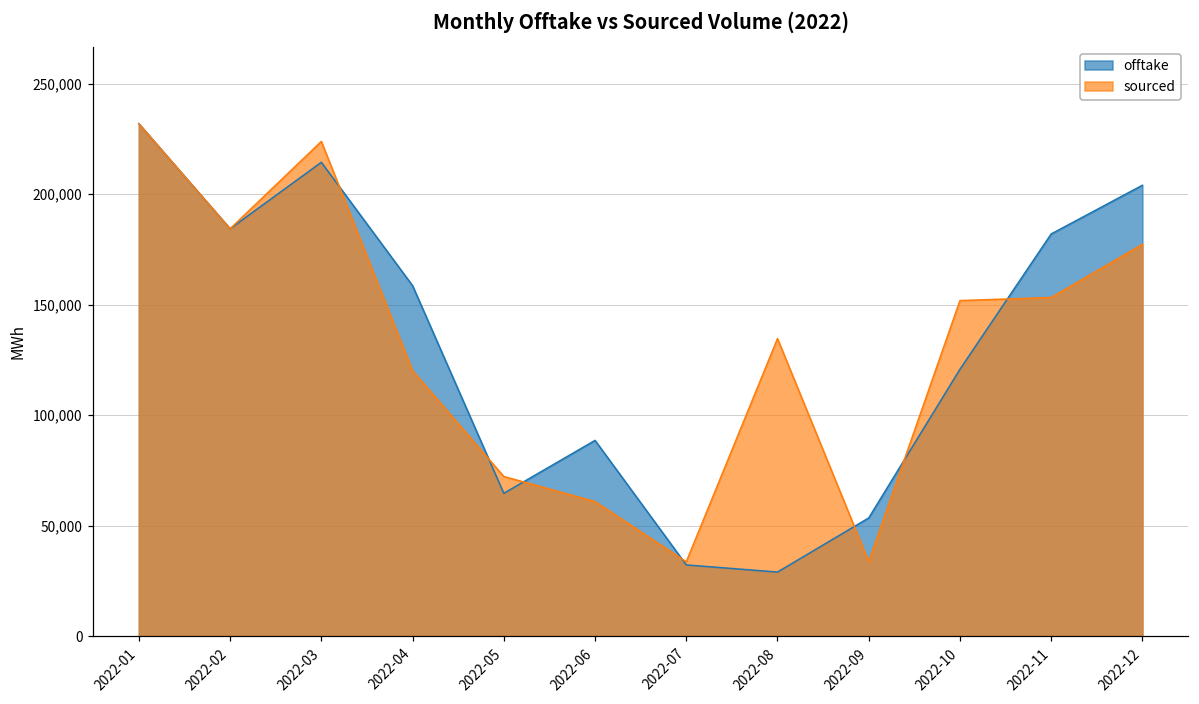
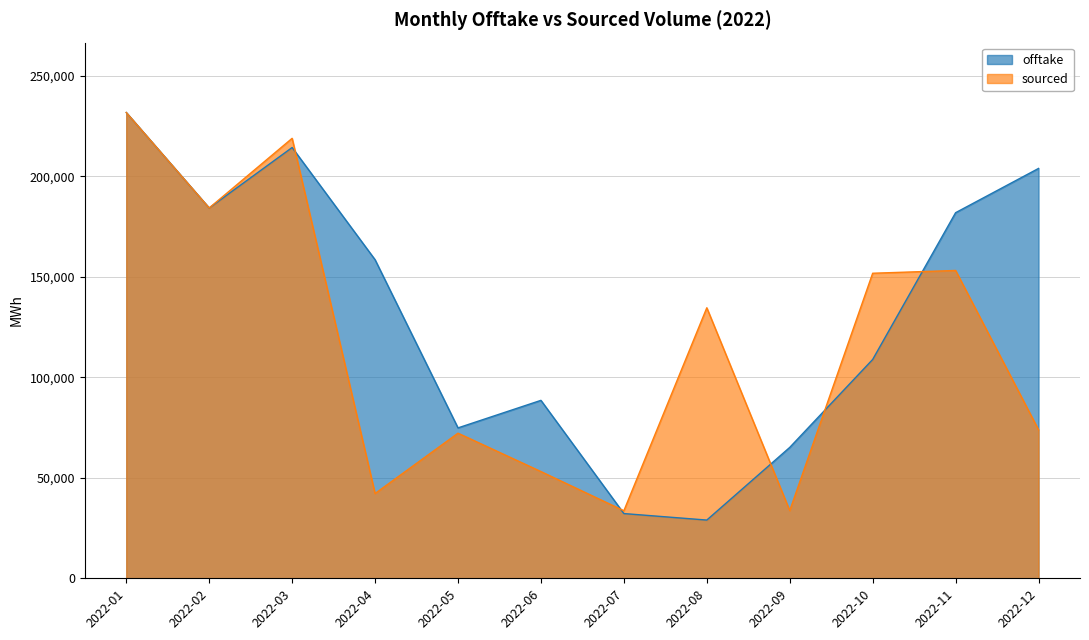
sourced, 2022-03: 224,000 -> 219,000
sourced, 2022-04: 120,000 -> 42,000
offtake, 2022-05: 65,000 -> 75,000
sourced, 2022-06: 61,000 -> 53,000
offtake, 2022-09: 53,000 -> 65,000
offtake, 2022-10: 121,000 -> 109,000
sourced, 2022-12: 177,000 -> 74,000
